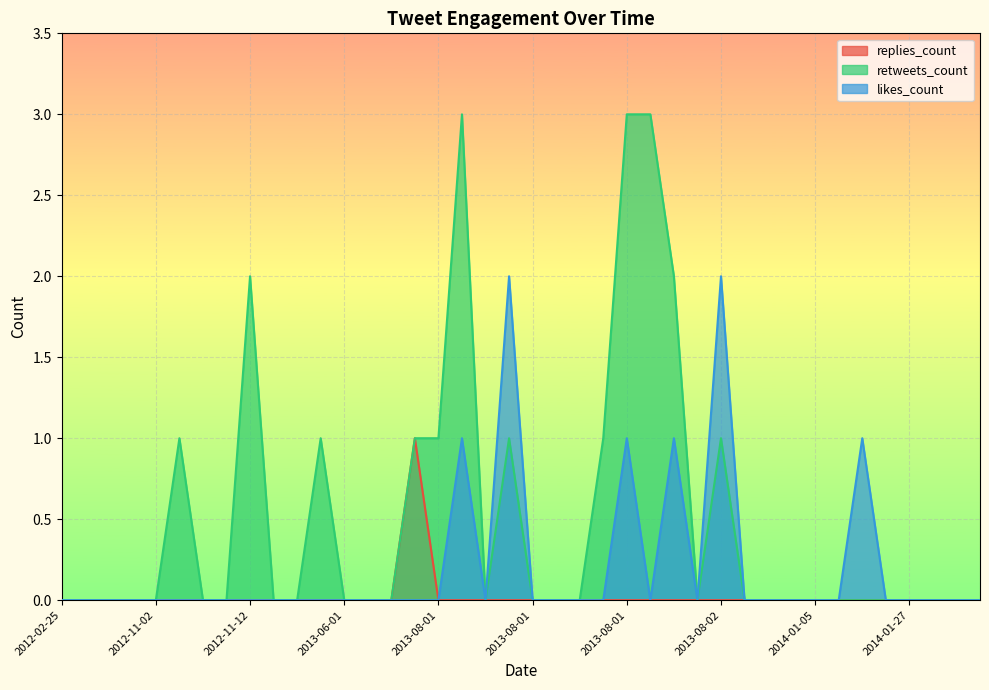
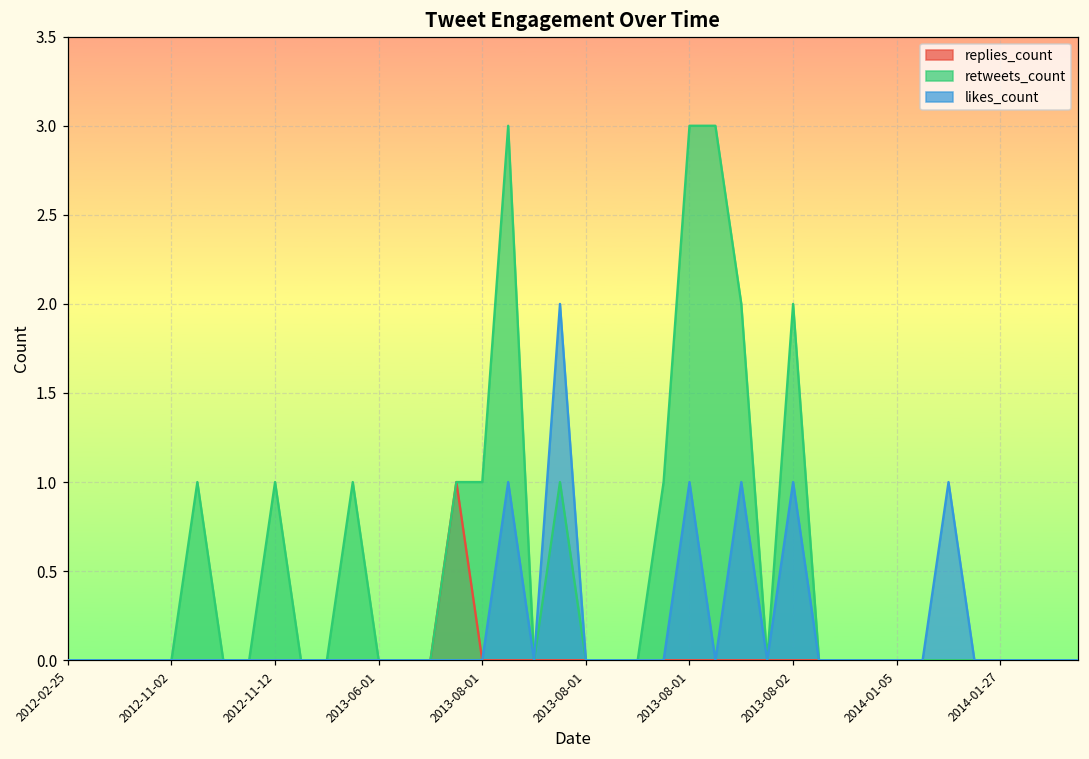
retweets_count, 2012-11-12: 2 -> 1
retweets_count, 2013-08-02: 1 -> 2
likes_count, 2013-08-02: 2 -> 1
